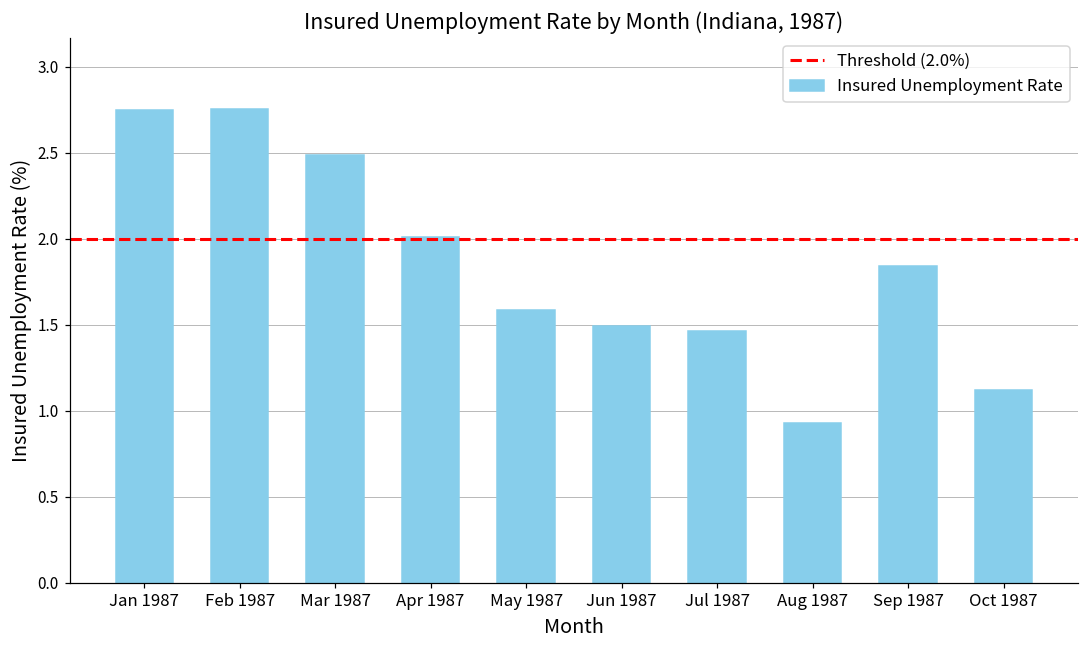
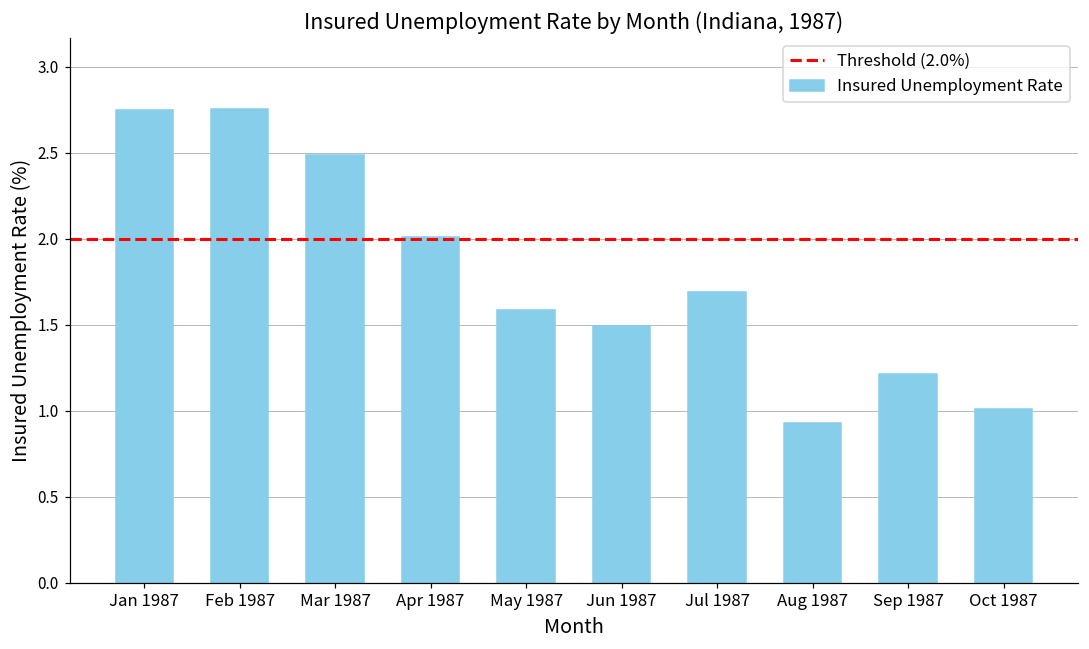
Jul 1987: 1.47 -> 1.69
Sep 1987: 1.84 -> 1.21
Oct 1987: 1.12 -> 1.01
